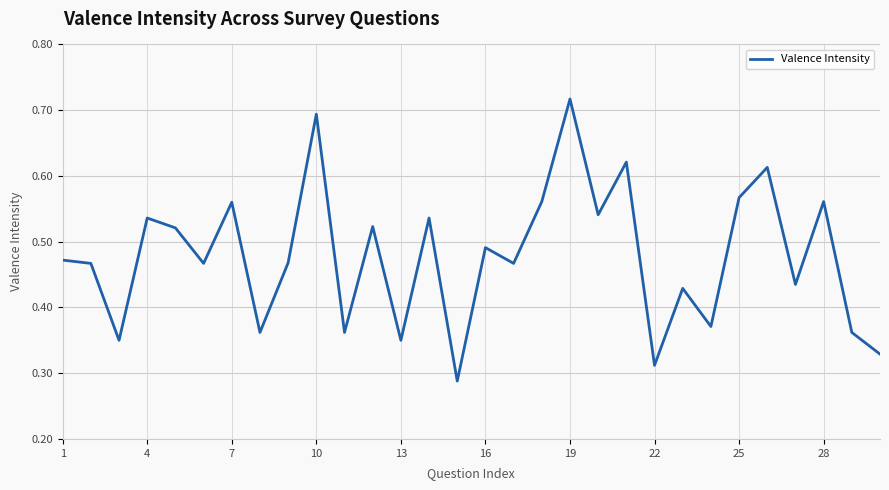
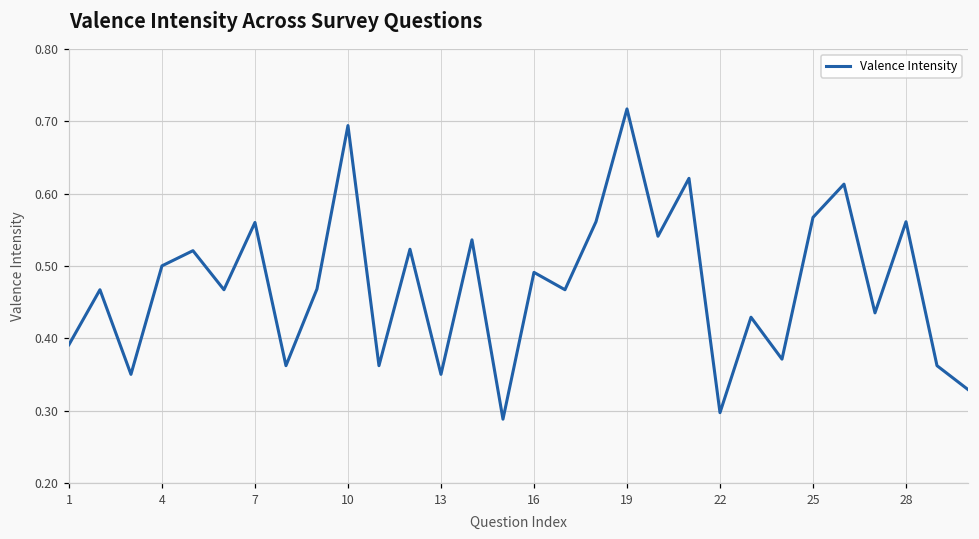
1: 0.47 -> 0.39
4: 0.54 -> 0.50
22: 0.31 -> 0.30
